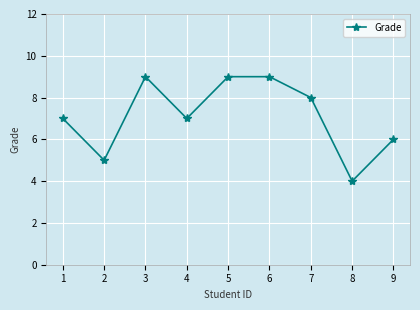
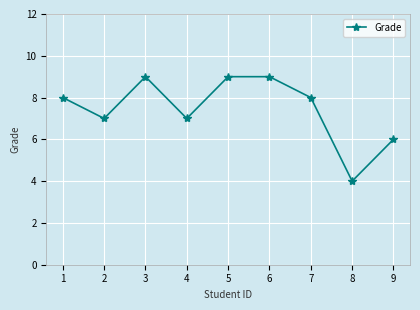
1: 7 -> 8
2: 5 -> 7
